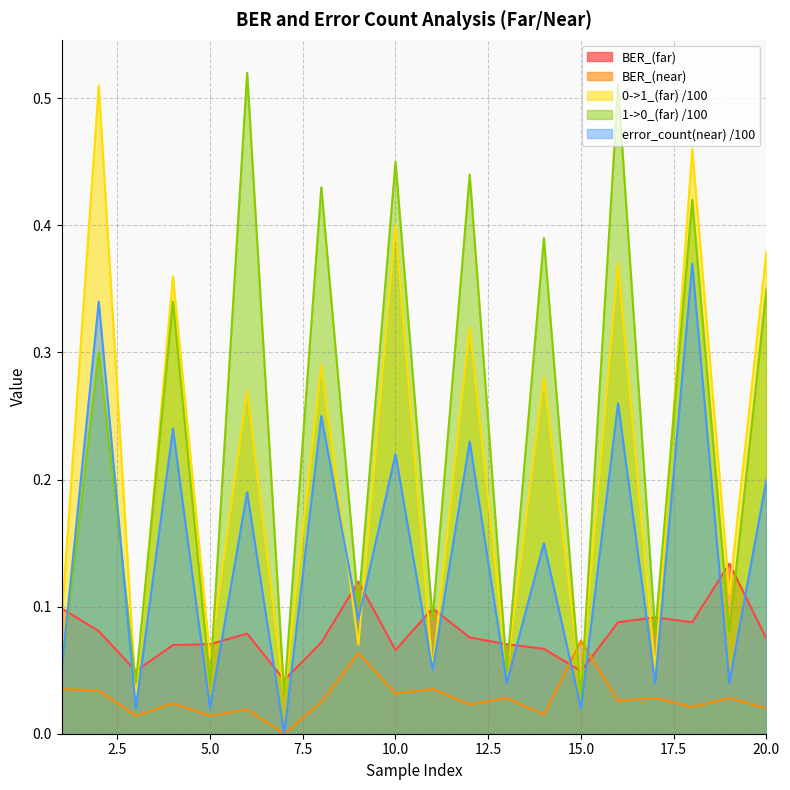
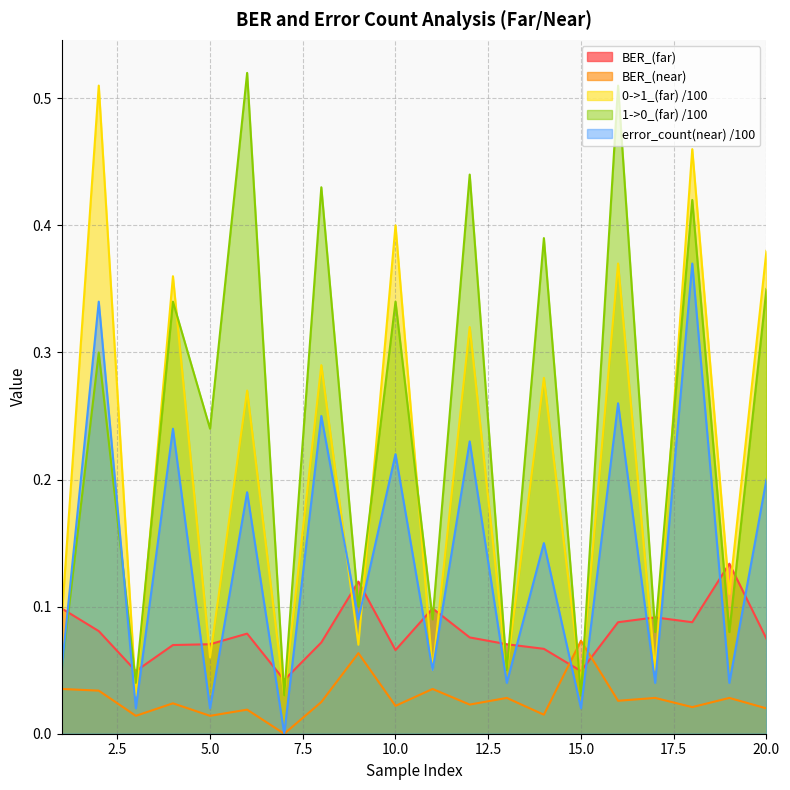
1->0_(far) /100, 5.0: 0.040 -> 0.240
BER_(near), 10.0: 0.032 -> 0.022
1->0_(far) /100, 10.0: 0.450 -> 0.340
